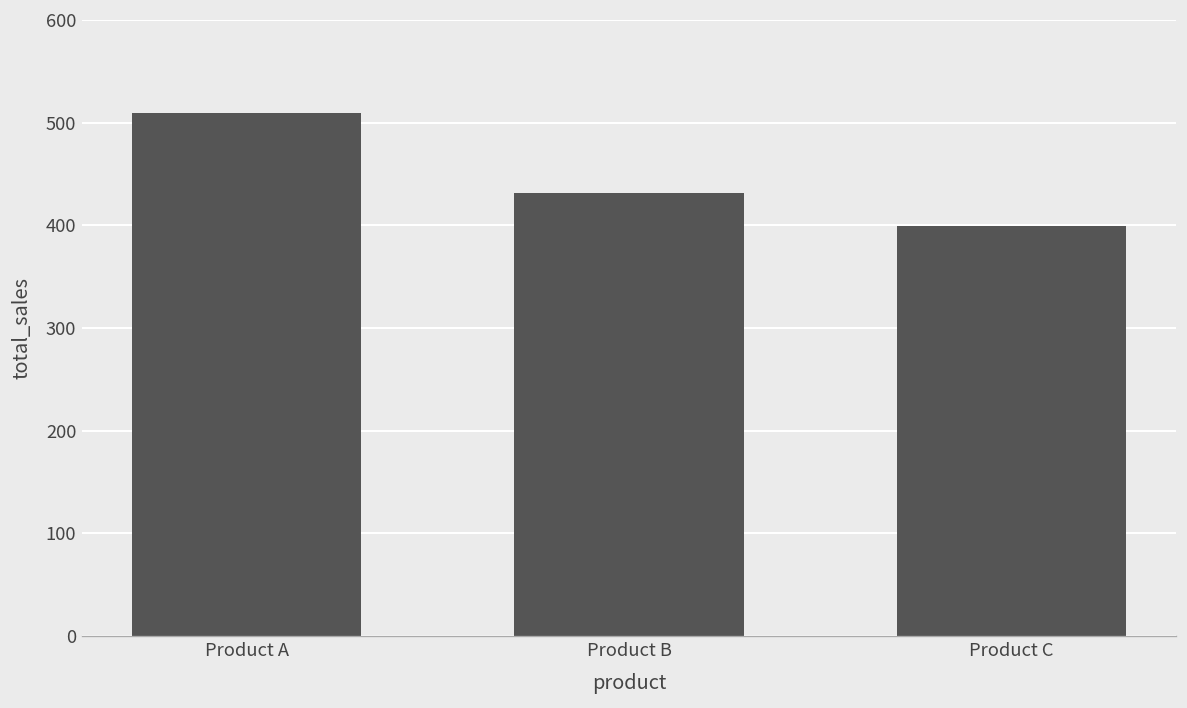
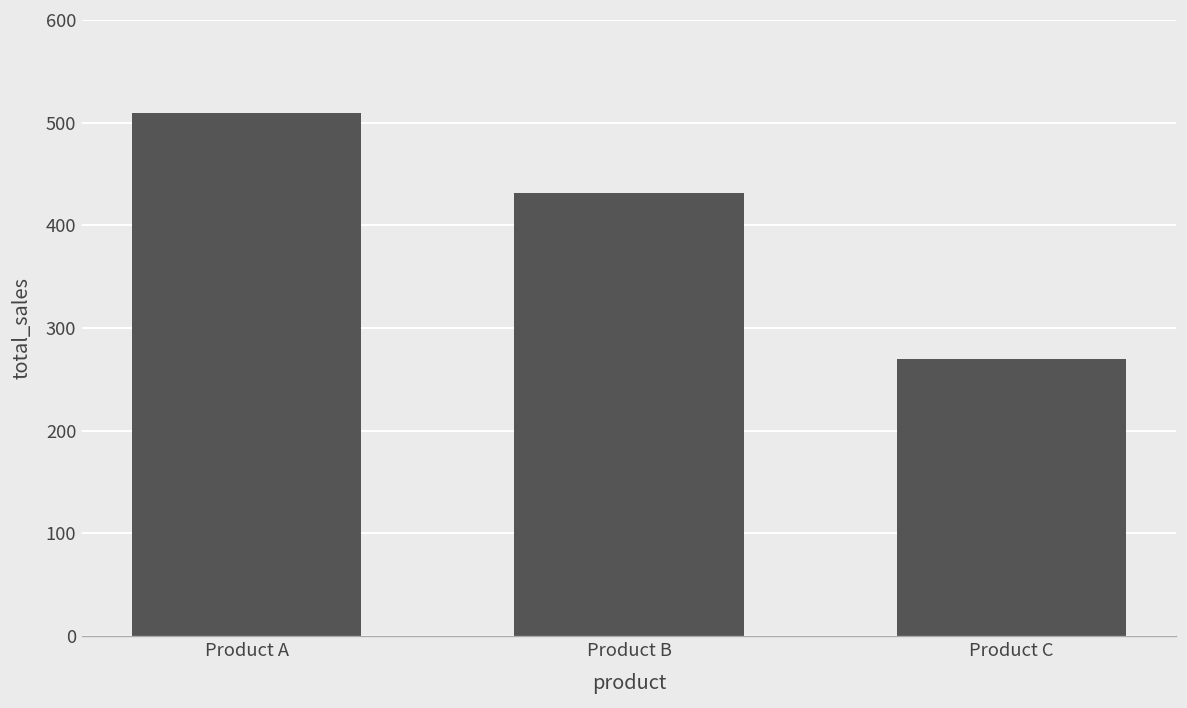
Product C: 400 -> 270
